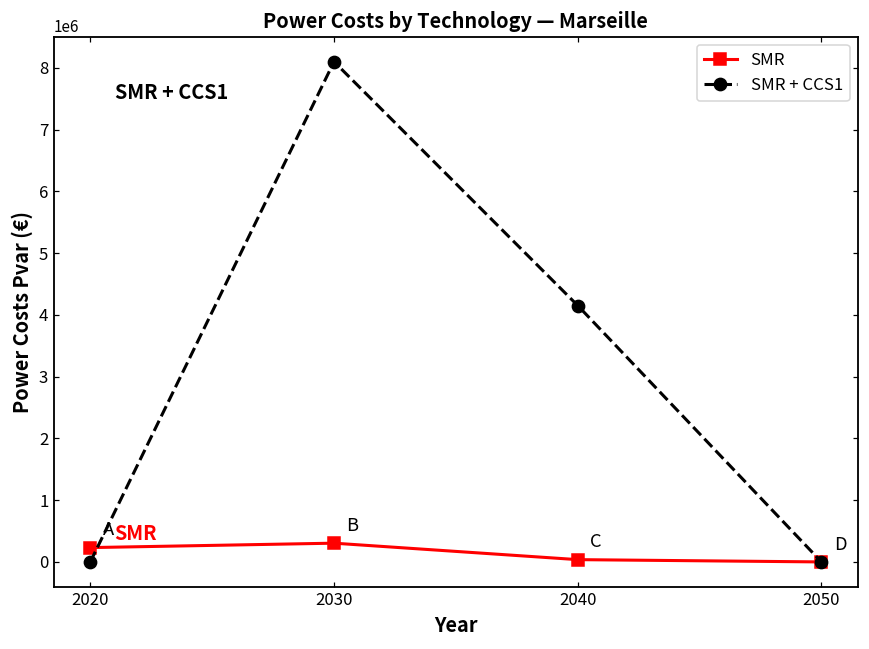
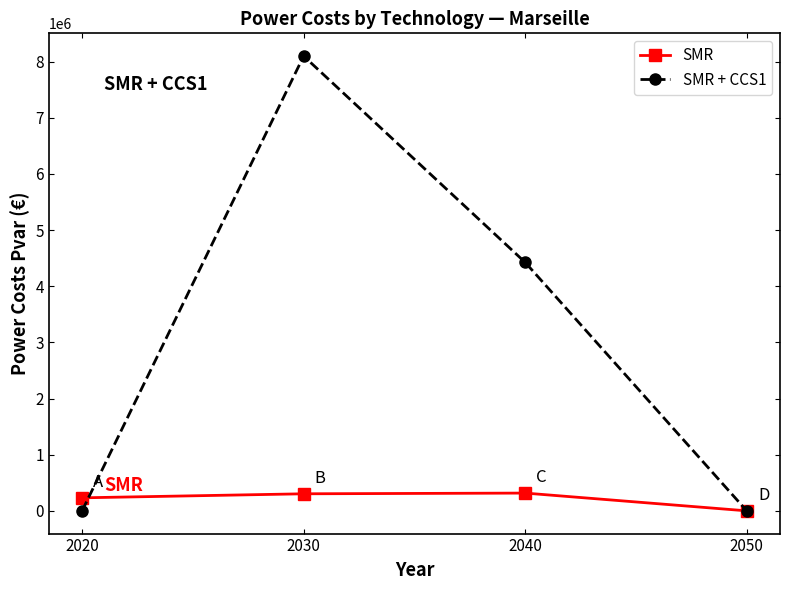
SMR, 2040: 0 -> 300000
SMR + CCS1, 2040: 4200000 -> 4400000
